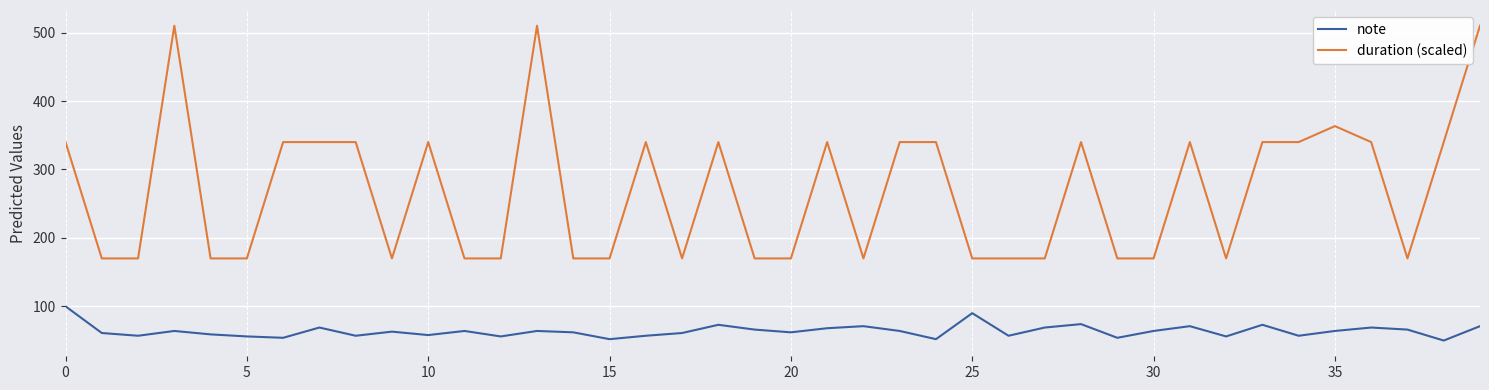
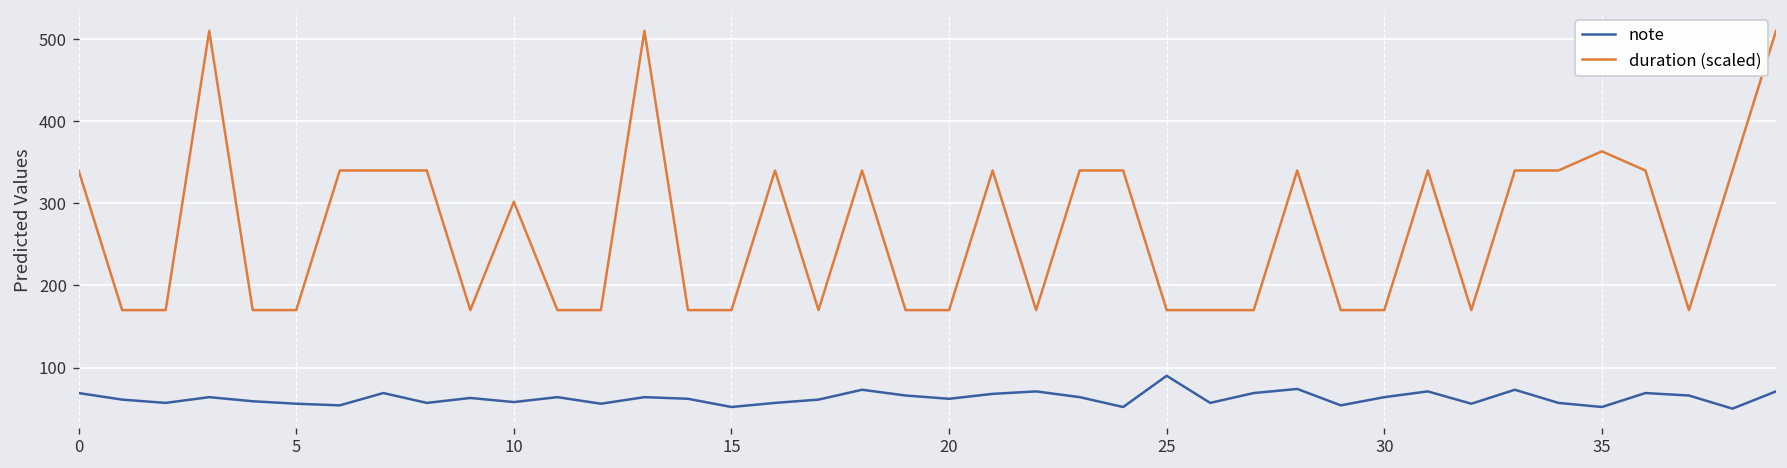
note, 0: 100 -> 70
duration (scaled), 10: 340 -> 300
note, 35: 60 -> 50
